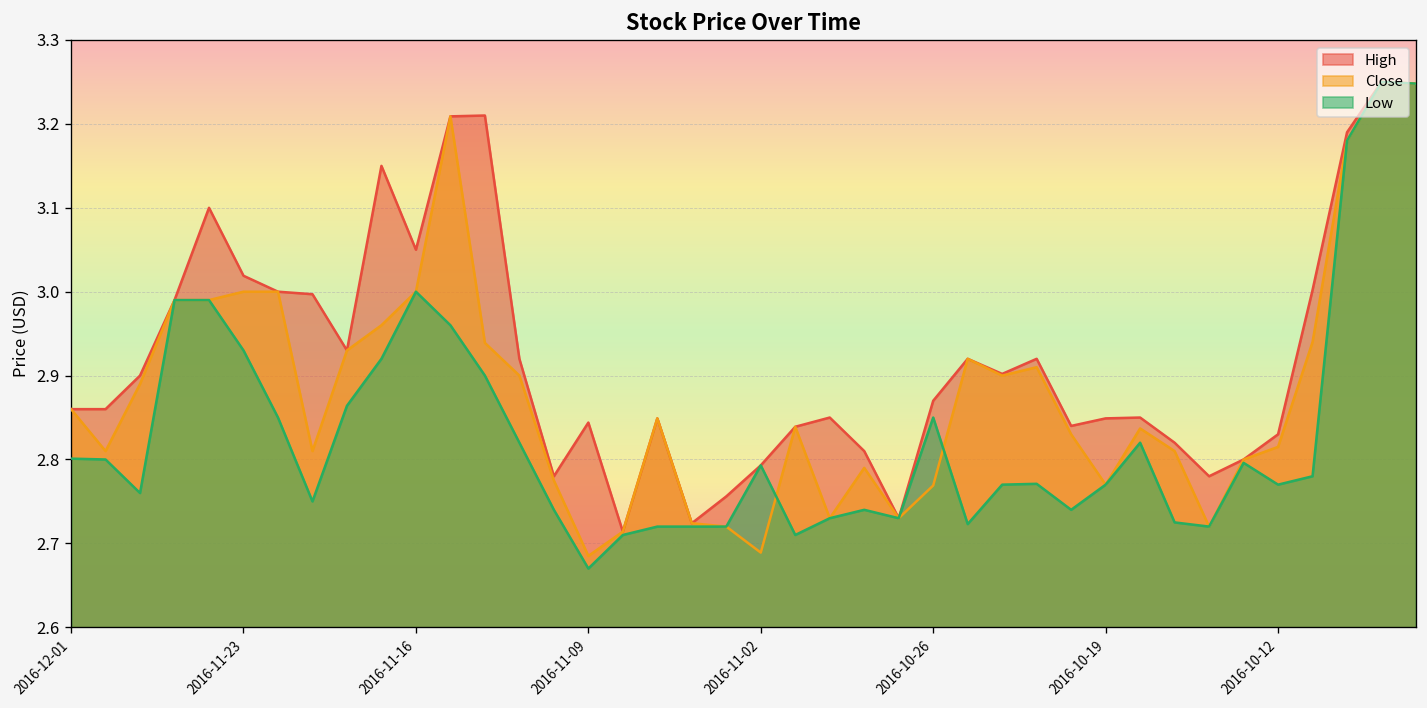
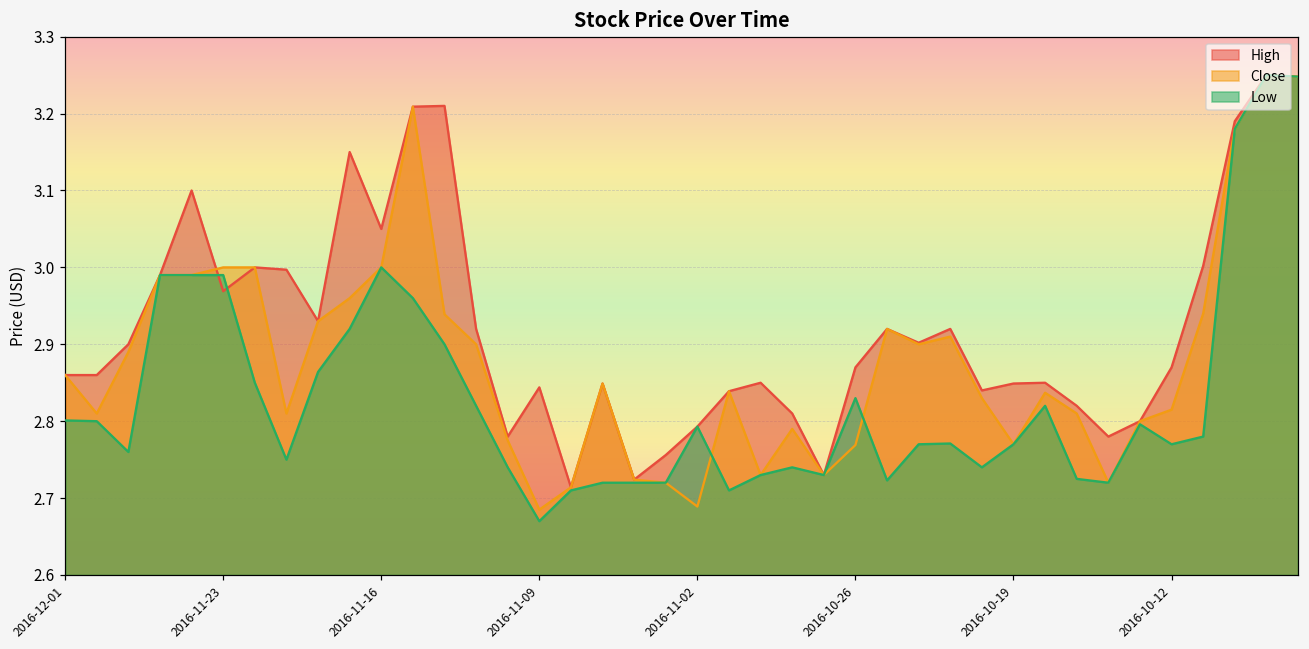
High, 2016-11-23: 3.02 -> 2.97
Low, 2016-11-23: 2.93 -> 2.99
Low, 2016-10-26: 2.85 -> 2.83
High, 2016-10-12: 2.83 -> 2.87
